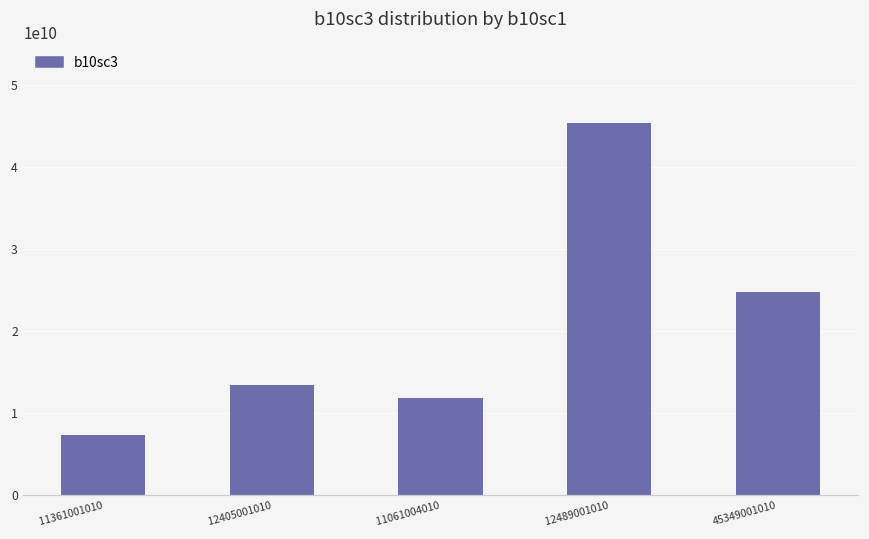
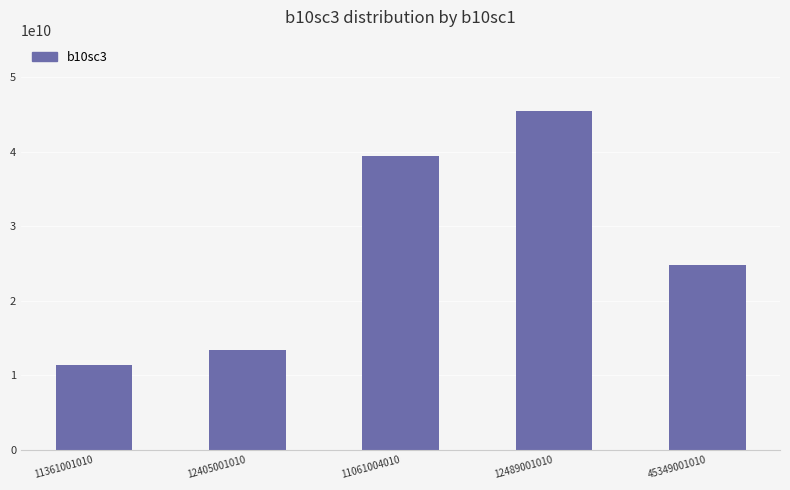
11361001010: 7000000000 -> 11000000000
11061004010: 12000000000 -> 39000000000
